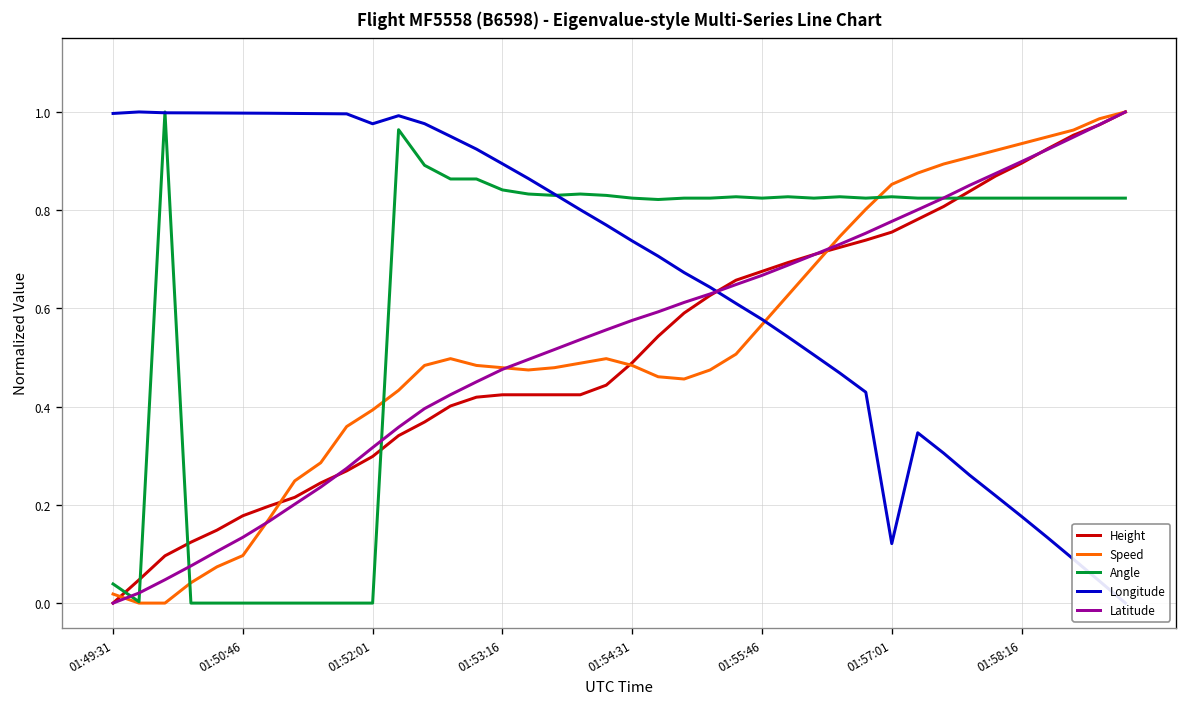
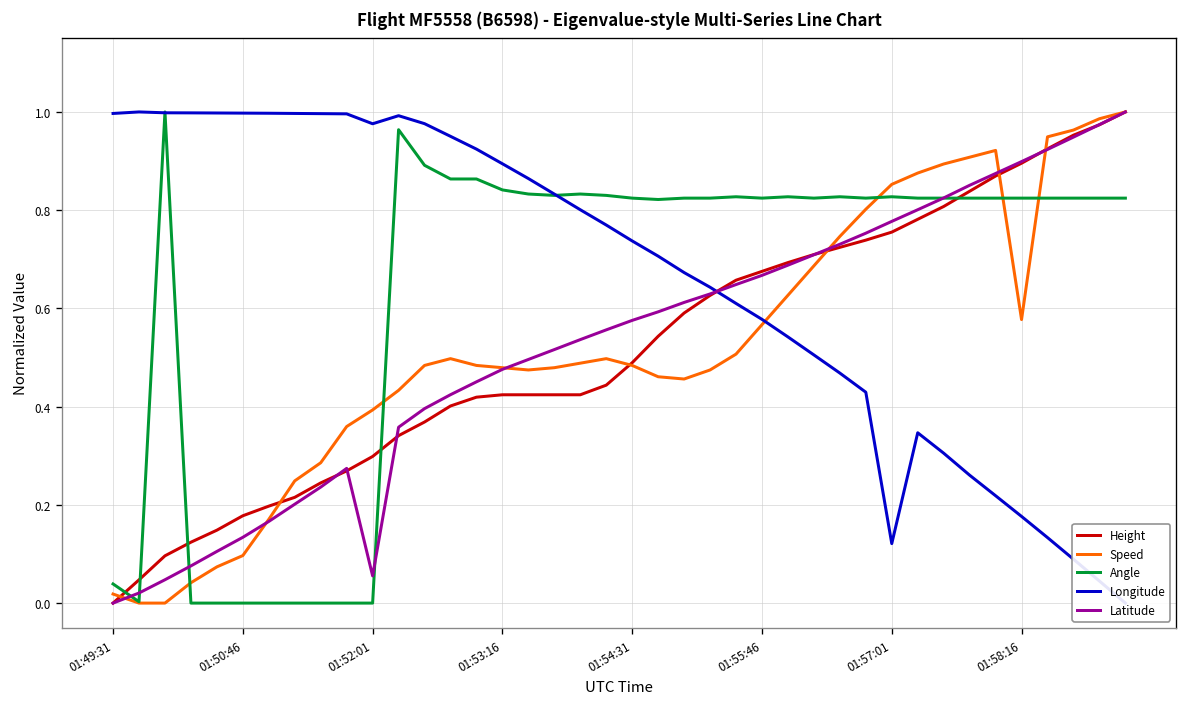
Latitude, 01:52:01: 0.32 -> 0.06
Speed, 01:58:16: 0.94 -> 0.58
